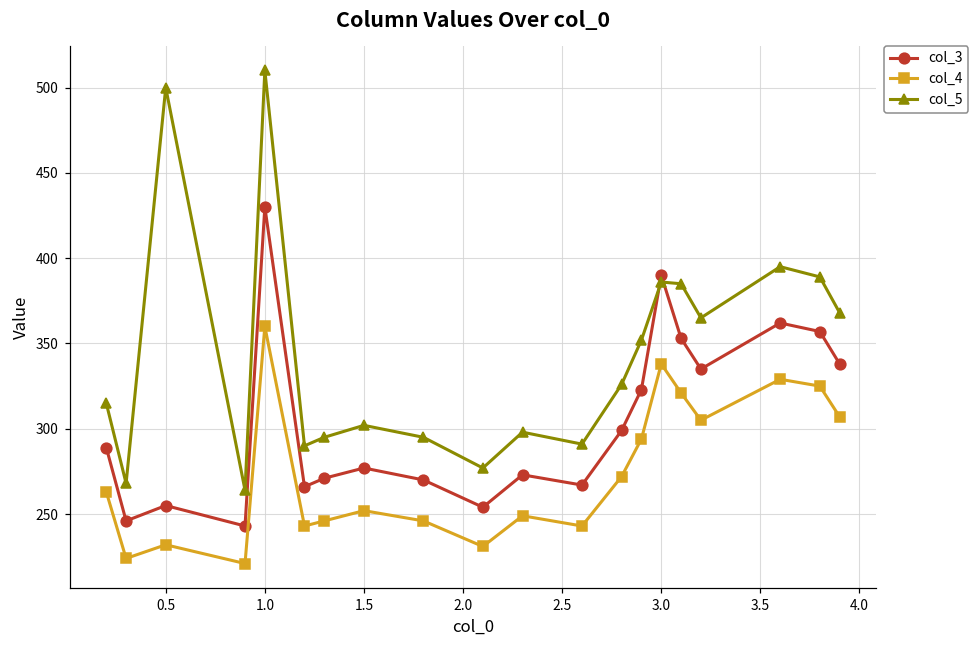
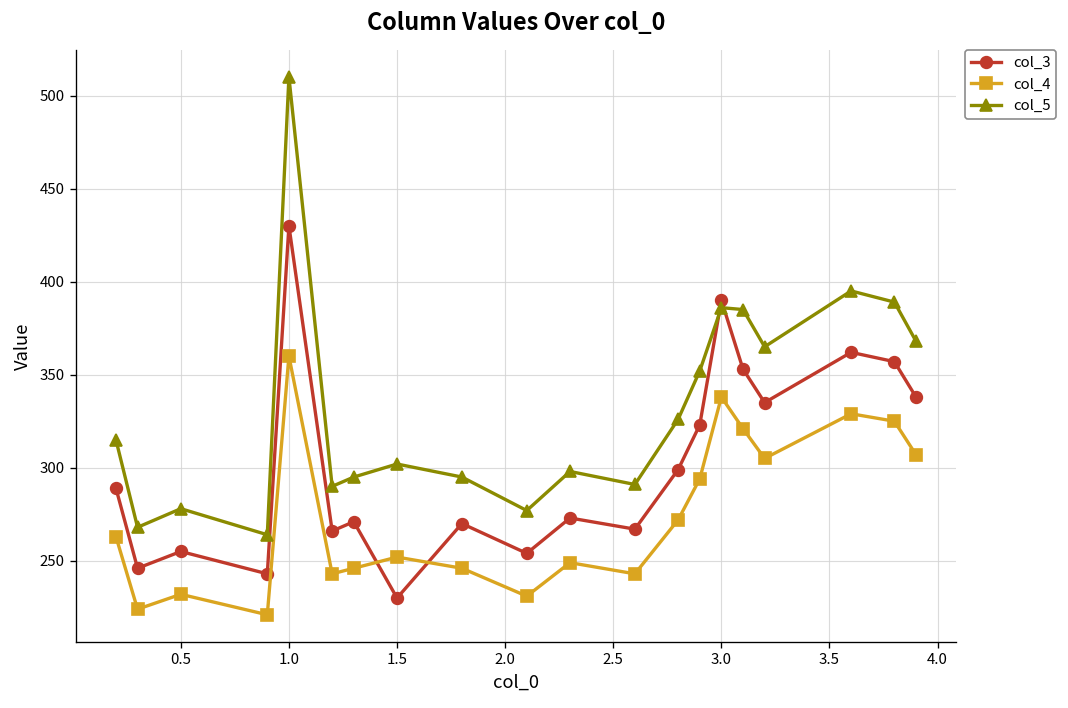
col_5, 0.5: 500 -> 278
col_3, 1.5: 277 -> 230
